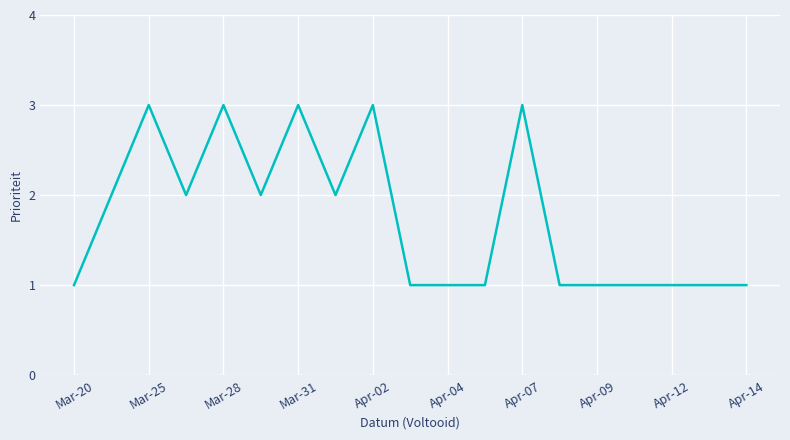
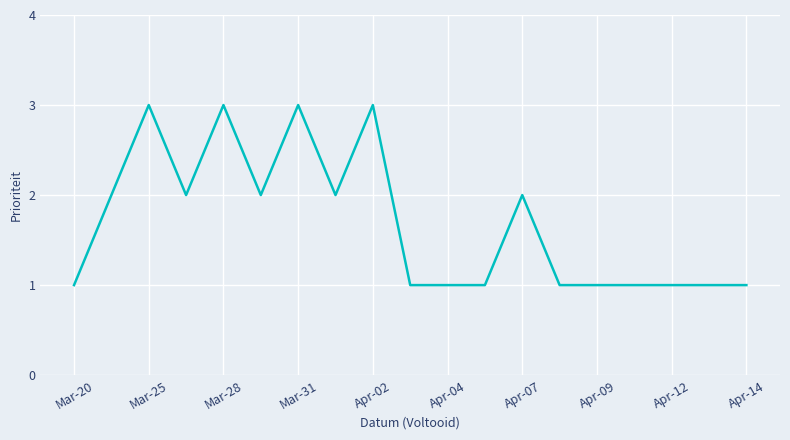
Apr-07: 3 -> 2
